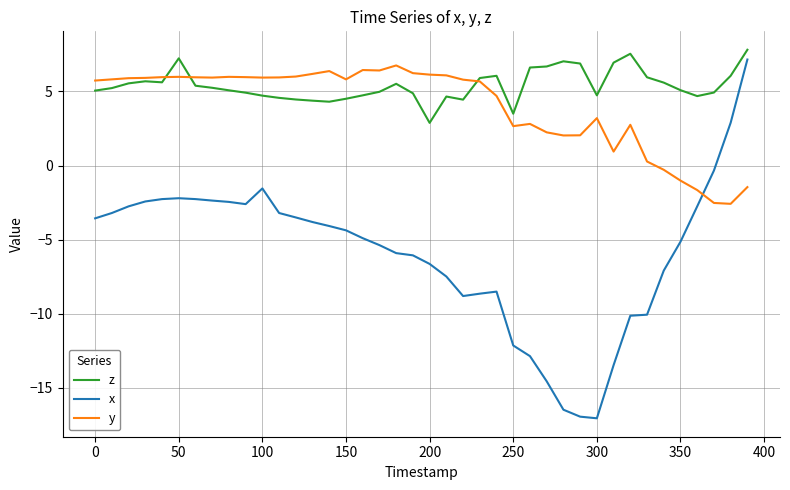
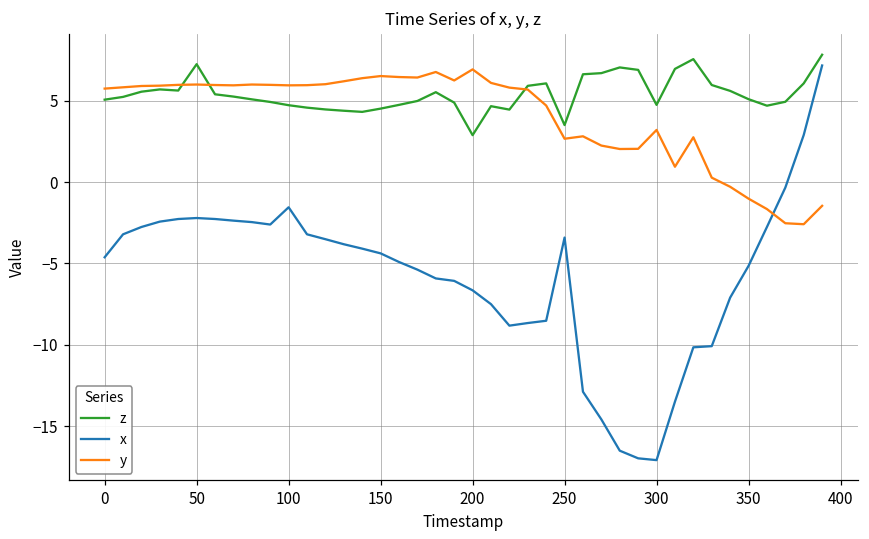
x, 0: -3.6 -> -4.6
y, 150: 5.8 -> 6.5
y, 200: 6.1 -> 6.9
x, 250: -12.2 -> -3.4
